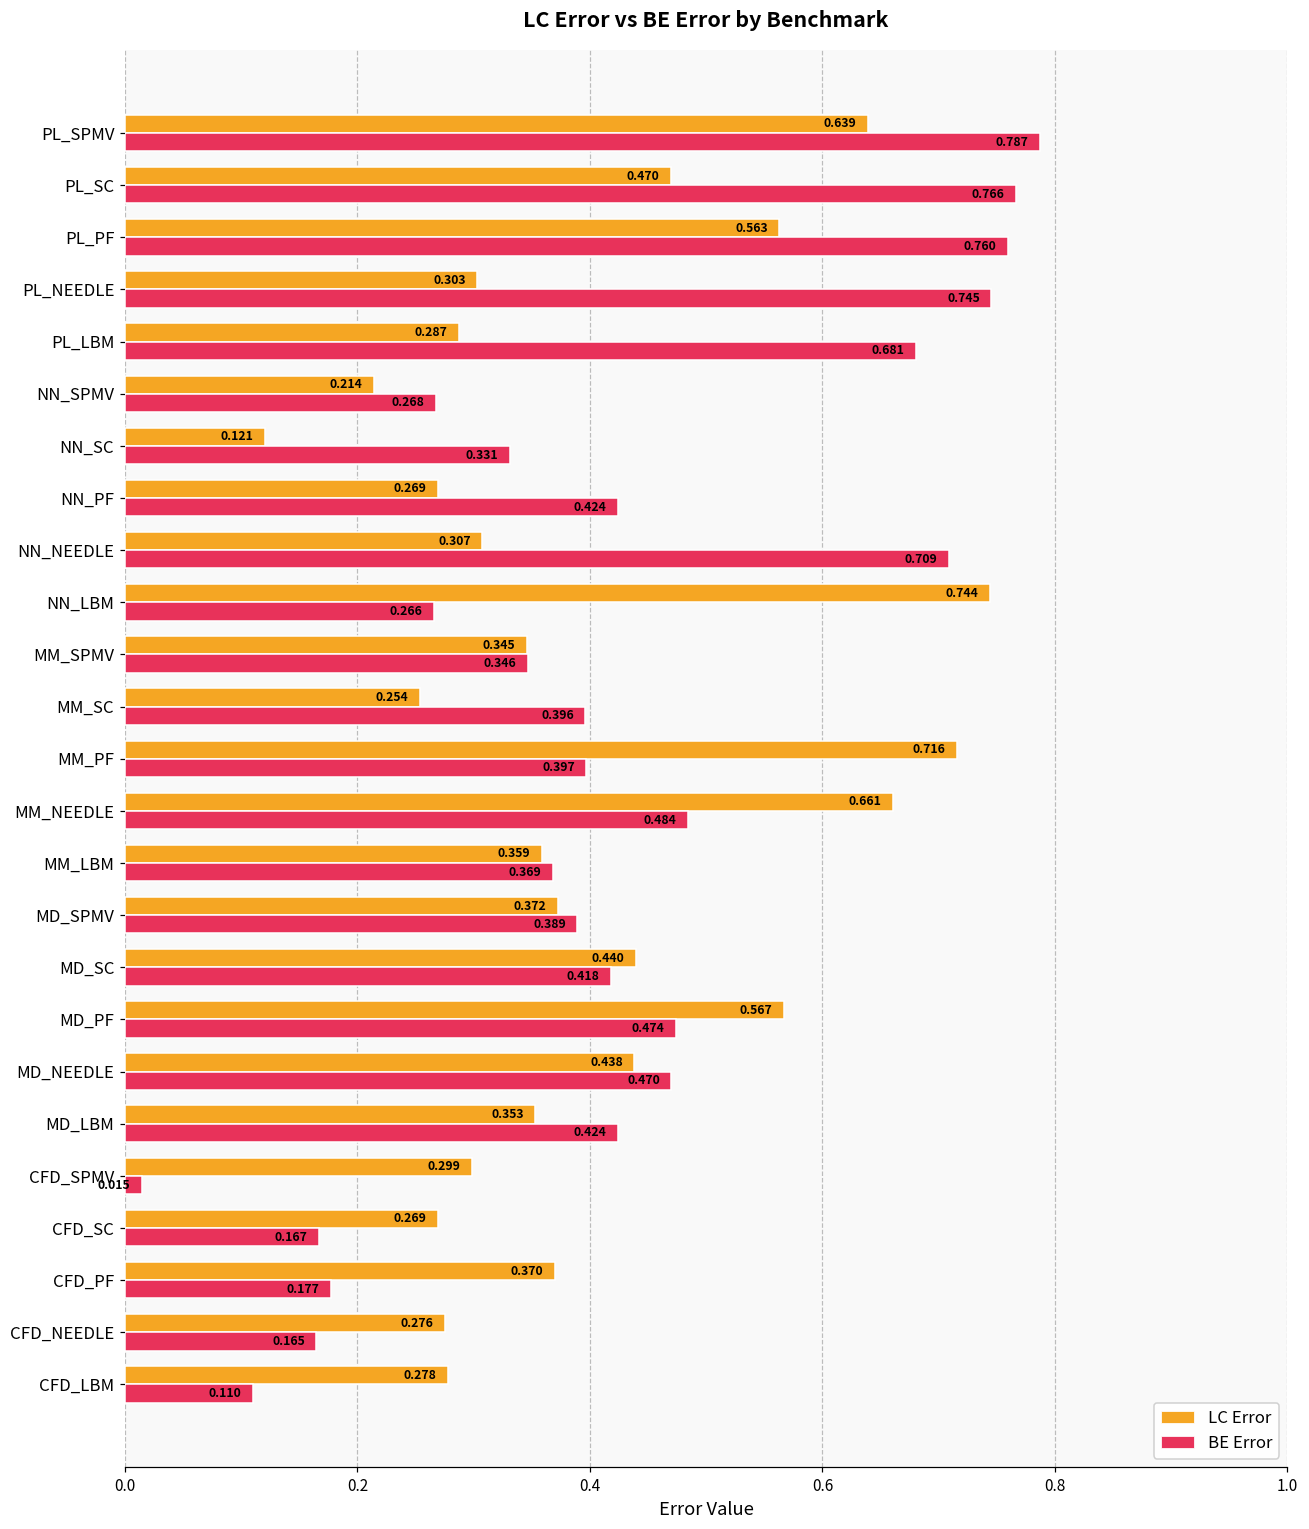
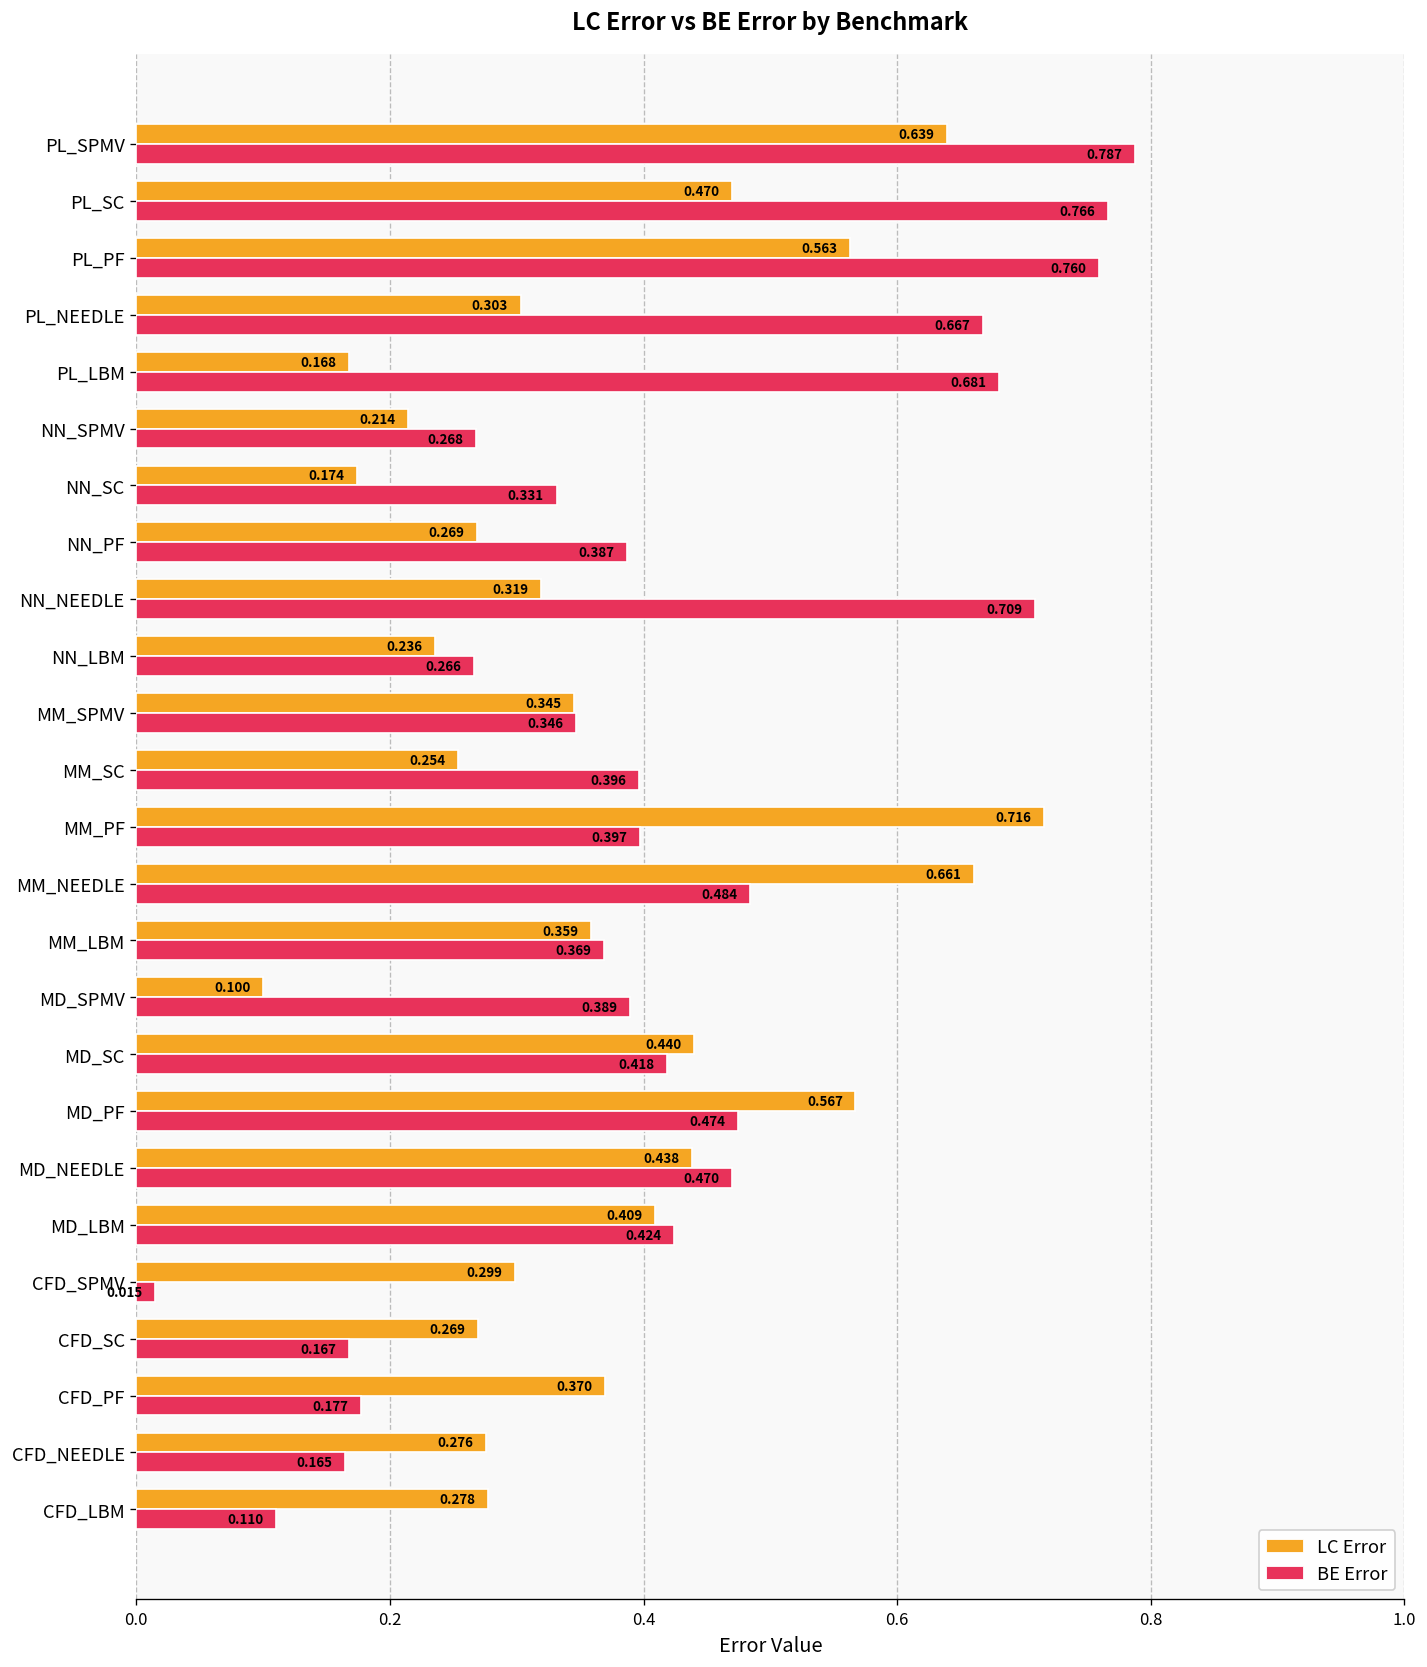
BE Error, PL_NEEDLE: 0.745 -> 0.667
LC Error, PL_LBM: 0.287 -> 0.168
LC Error, NN_SC: 0.121 -> 0.174
BE Error, NN_PF: 0.424 -> 0.387
LC Error, NN_NEEDLE: 0.307 -> 0.319
LC Error, NN_LBM: 0.744 -> 0.236
LC Error, MD_SPMV: 0.372 -> 0.100
LC Error, MD_LBM: 0.353 -> 0.409
